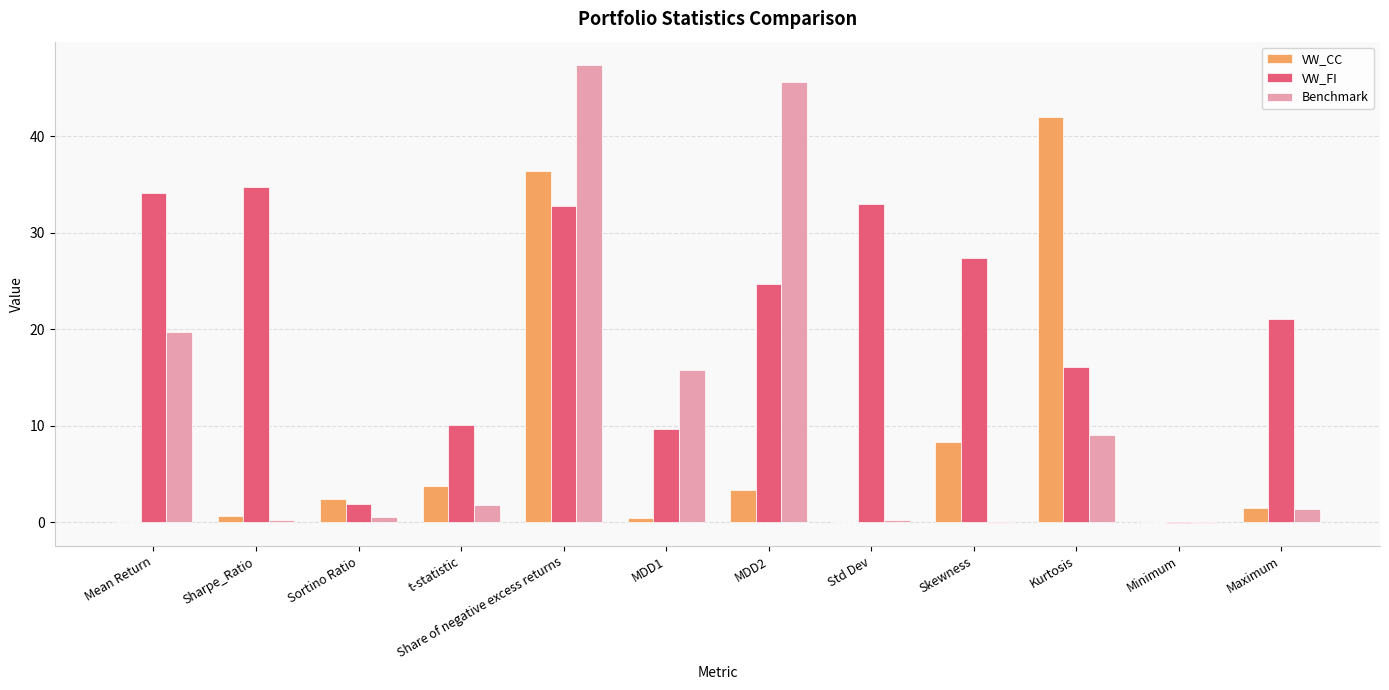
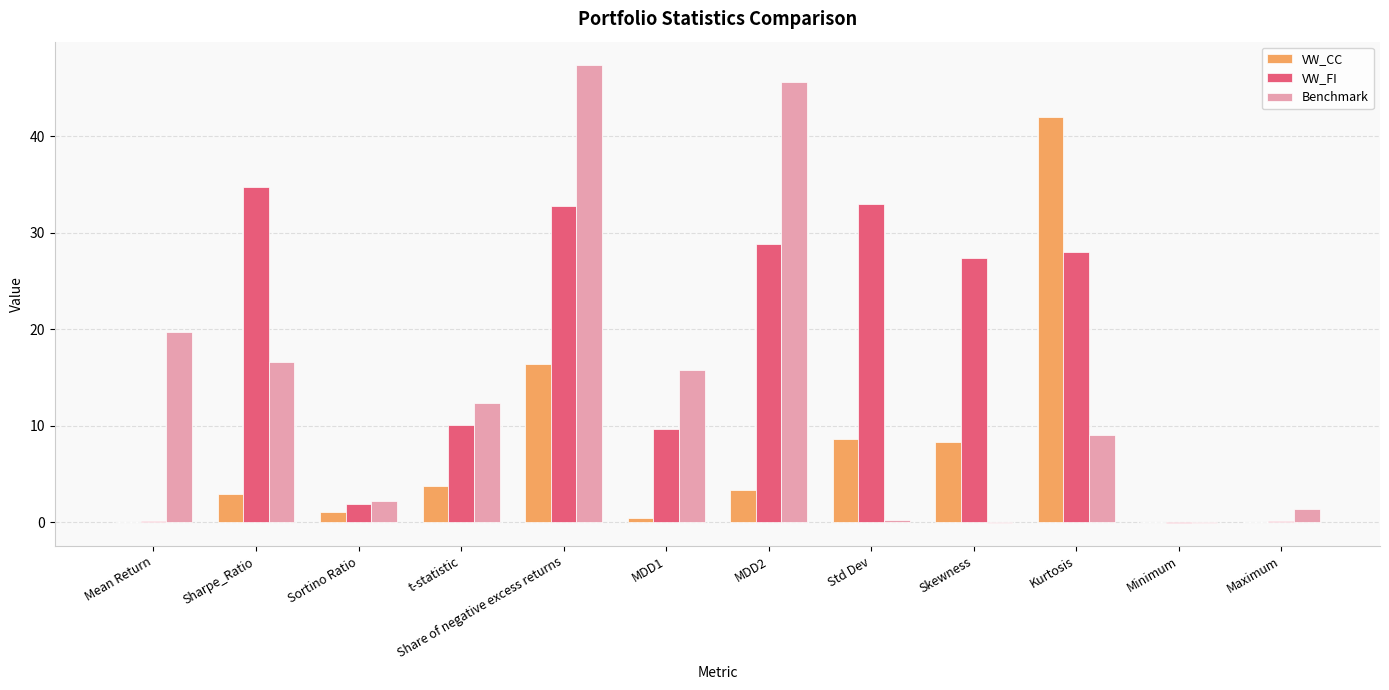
VW_FI, Mean Return: 34 -> 0
VW_CC, Sharpe_Ratio: 1 -> 3
Benchmark, Sharpe_Ratio: 0 -> 17
VW_CC, Sortino Ratio: 2 -> 1
Benchmark, Sortino Ratio: 1 -> 2
Benchmark, t-statistic: 2 -> 12
VW_CC, Share of negative excess returns: 36 -> 16
VW_FI, MDD2: 25 -> 29
VW_CC, Std Dev: 0 -> 9
VW_FI, Kurtosis: 16 -> 28
VW_CC, Maximum: 1 -> 0
VW_FI, Maximum: 21 -> 0
